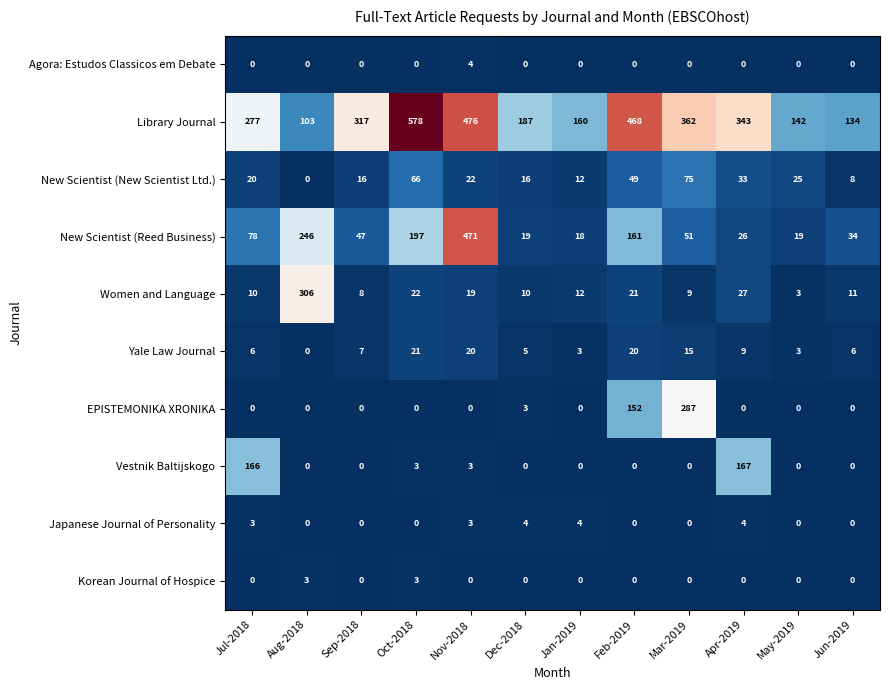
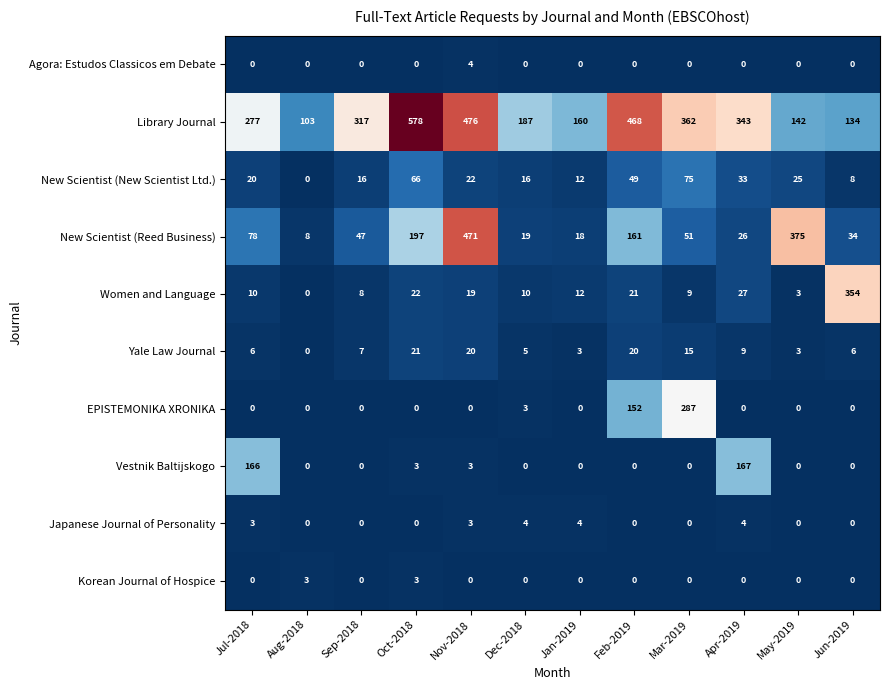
New Scientist (Reed Business), Aug-2018: 246 -> 8
New Scientist (Reed Business), May-2019: 19 -> 375
Women and Language, Aug-2018: 306 -> 0
Women and Language, Jun-2019: 11 -> 354
